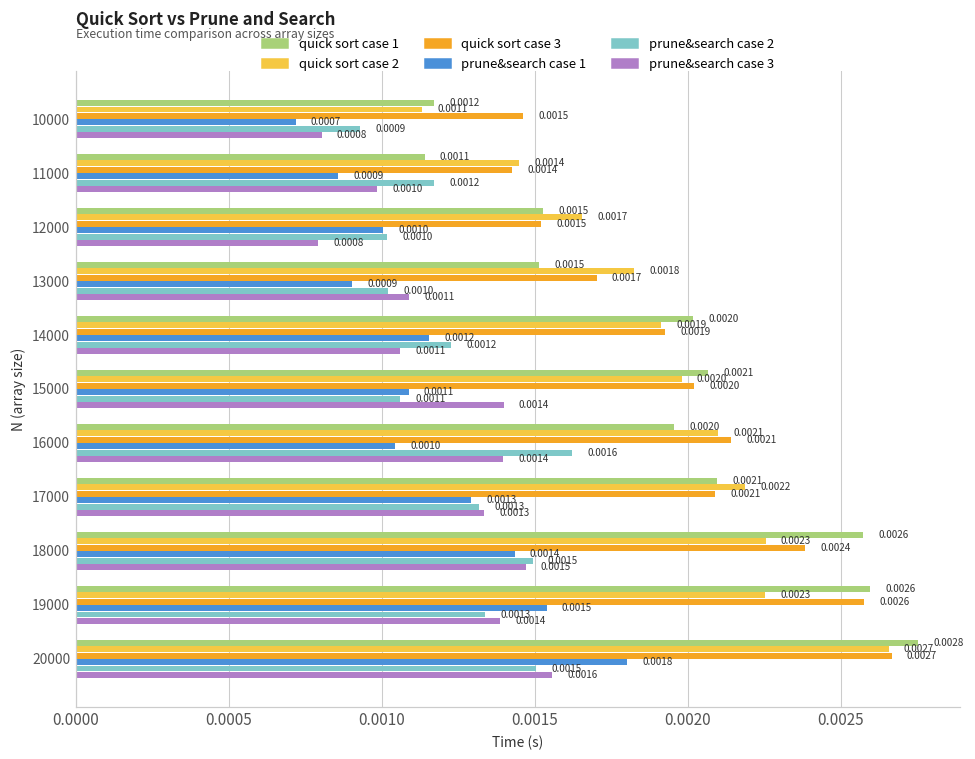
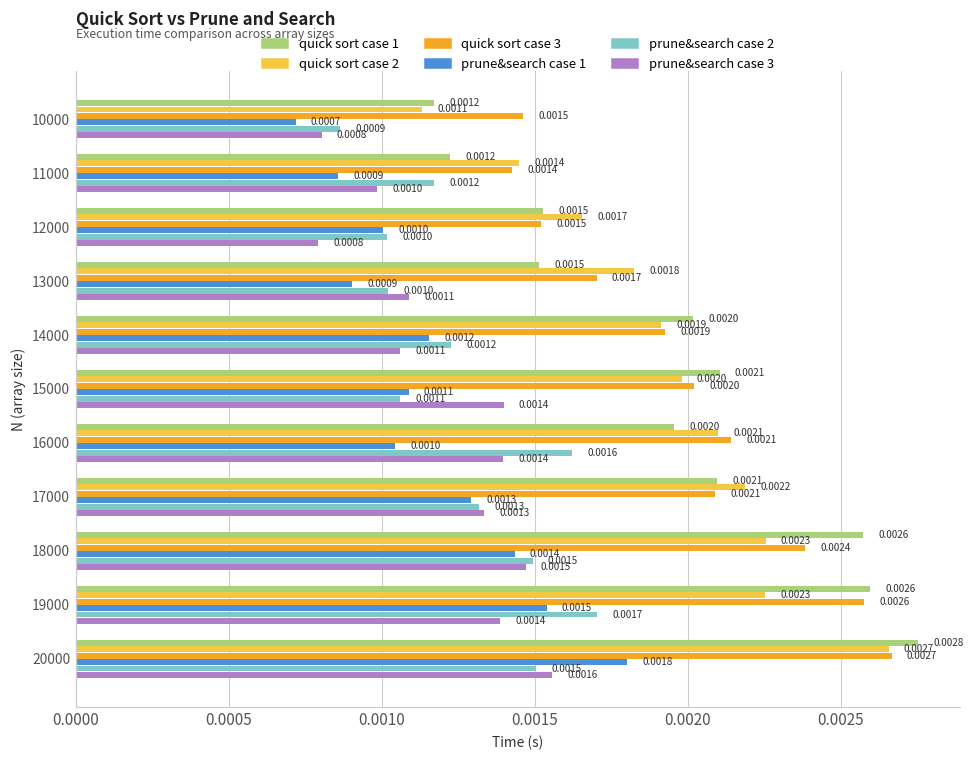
prune&search case 2, 10000: 0.00093 -> 0.00086
quick sort case 1, 11000: 0.0011 -> 0.0012
quick sort case 1, 15000: 0.00207 -> 0.00210
prune&search case 2, 19000: 0.0013 -> 0.0017
